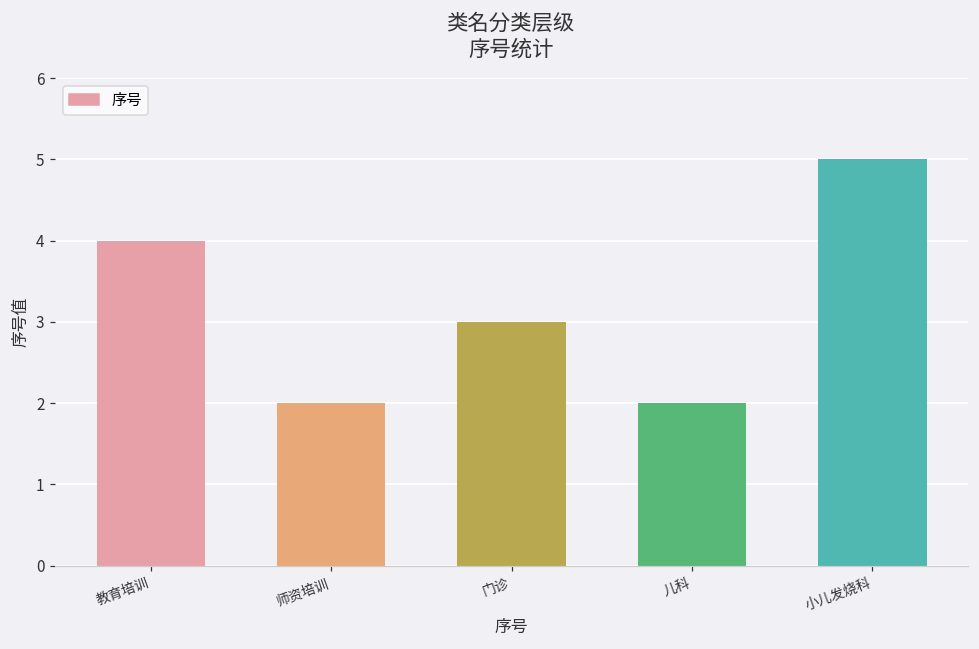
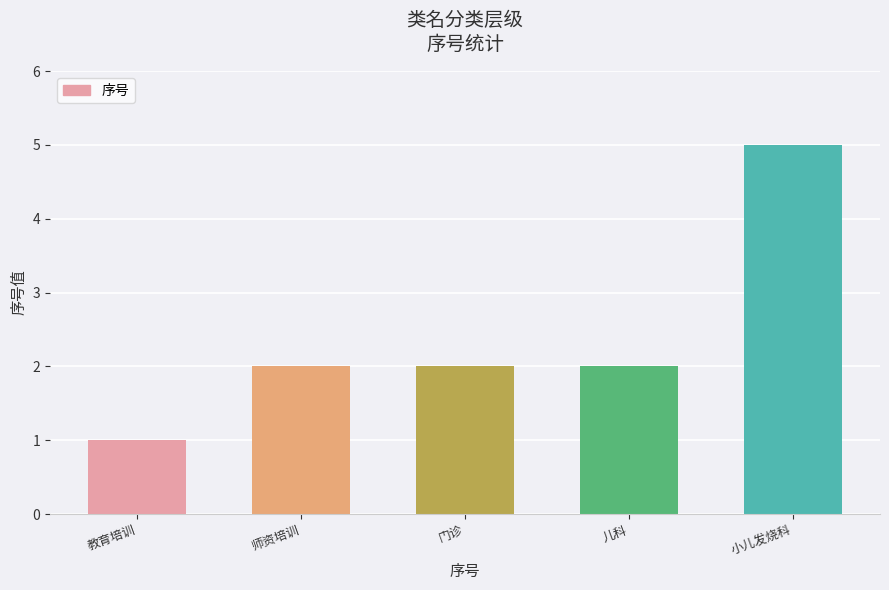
教育培训: 4 -> 1
门诊: 3 -> 2
